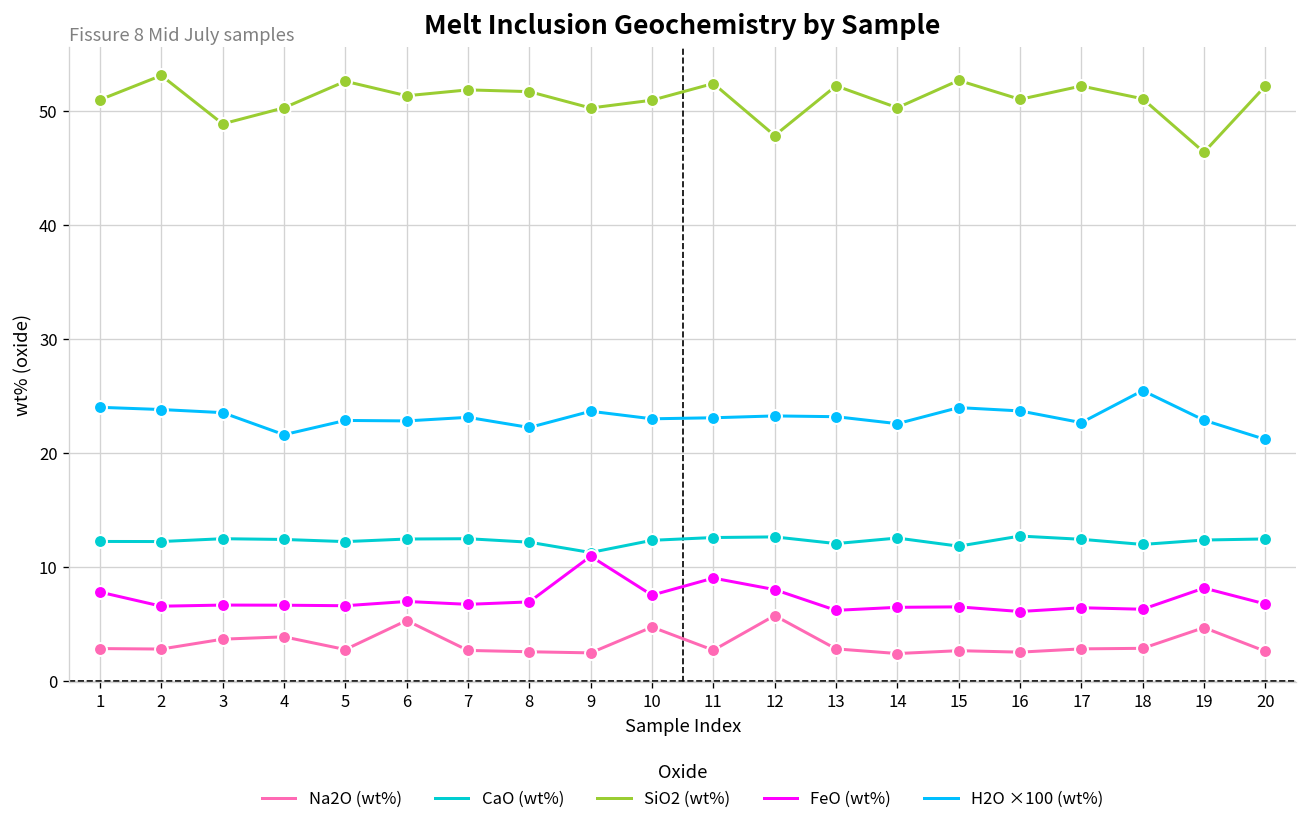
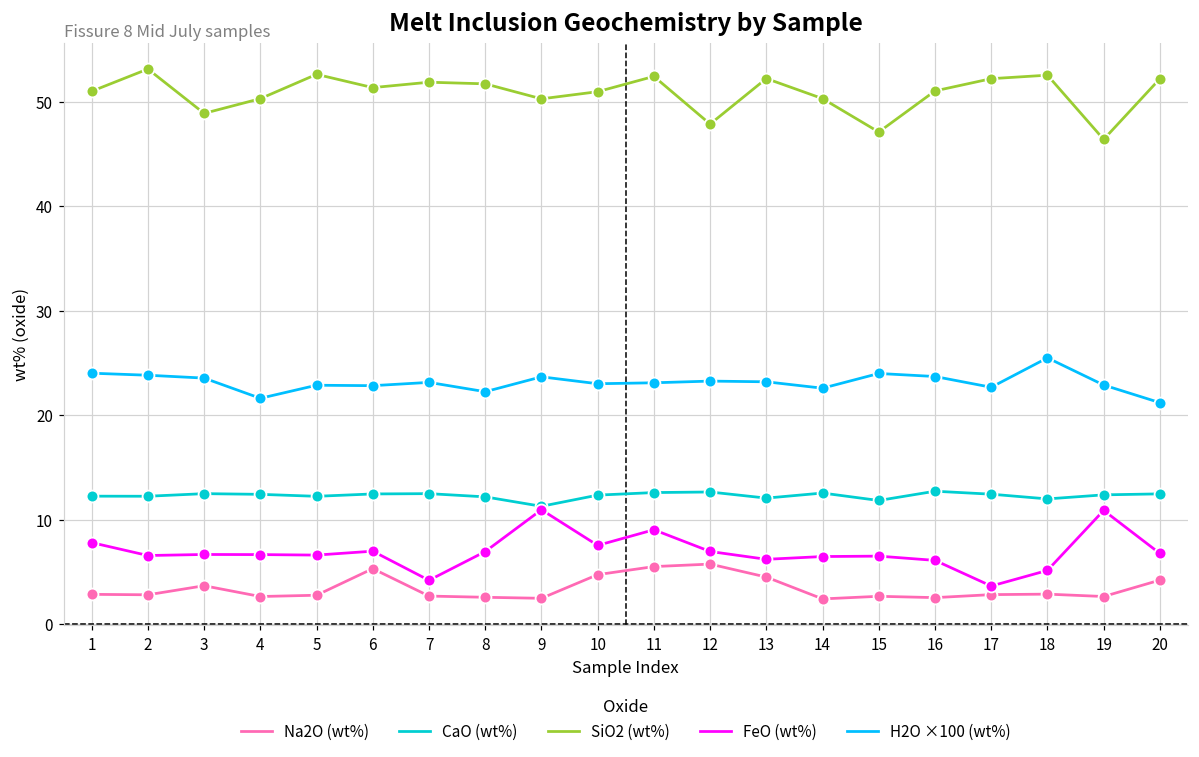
Na2O (wt%), 4: 4 -> 3
FeO (wt%), 7: 7 -> 4
Na2O (wt%), 11: 3 -> 6
FeO (wt%), 12: 8 -> 7
Na2O (wt%), 13: 3 -> 5
SiO2 (wt%), 15: 53 -> 47
FeO (wt%), 17: 6 -> 4
SiO2 (wt%), 18: 51 -> 53
FeO (wt%), 18: 6 -> 5
Na2O (wt%), 19: 5 -> 3
FeO (wt%), 19: 8 -> 11
Na2O (wt%), 20: 3 -> 4
